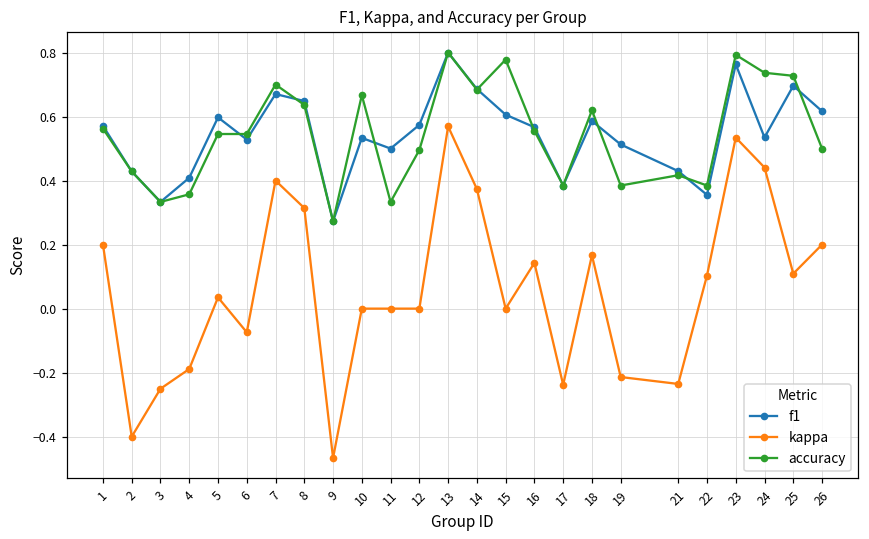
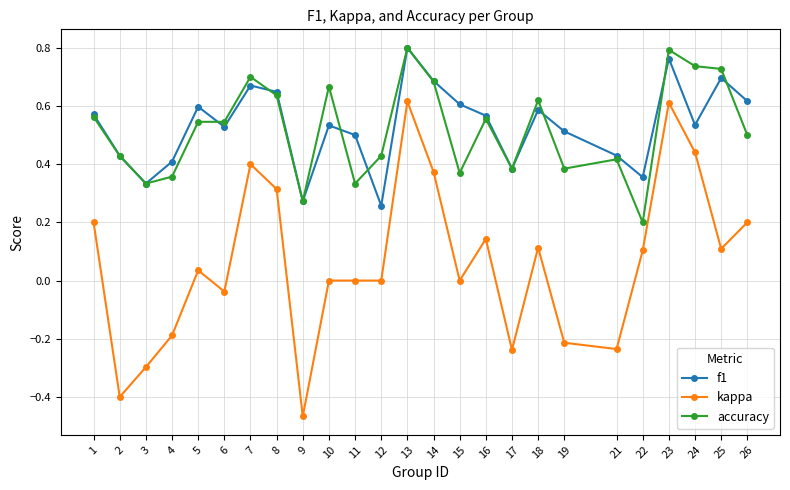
kappa, 3: -0.25 -> -0.30
kappa, 6: -0.07 -> -0.04
f1, 12: 0.57 -> 0.26
accuracy, 12: 0.50 -> 0.43
kappa, 13: 0.57 -> 0.62
accuracy, 15: 0.78 -> 0.37
kappa, 18: 0.17 -> 0.11
accuracy, 22: 0.38 -> 0.20
kappa, 23: 0.53 -> 0.61
